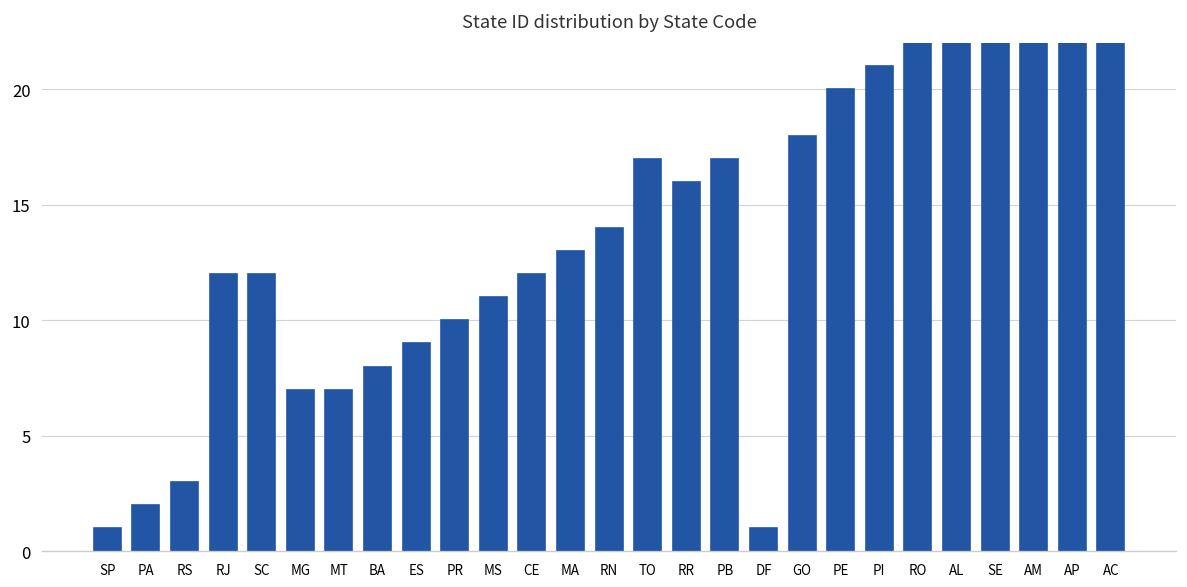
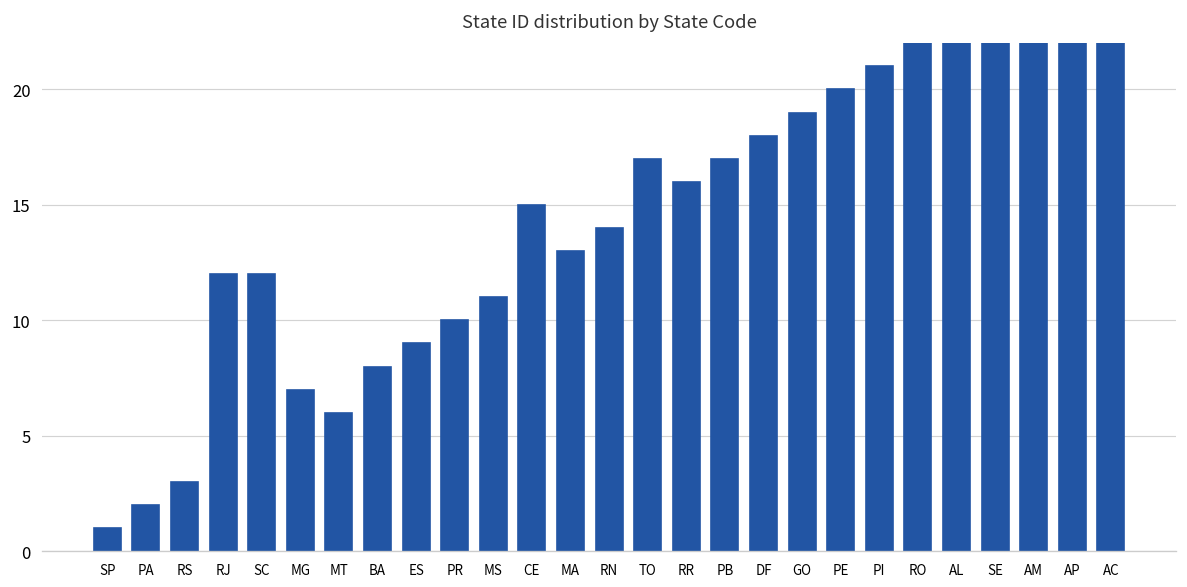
MT: 7 -> 6
CE: 12 -> 15
DF: 1 -> 18
GO: 18 -> 19
